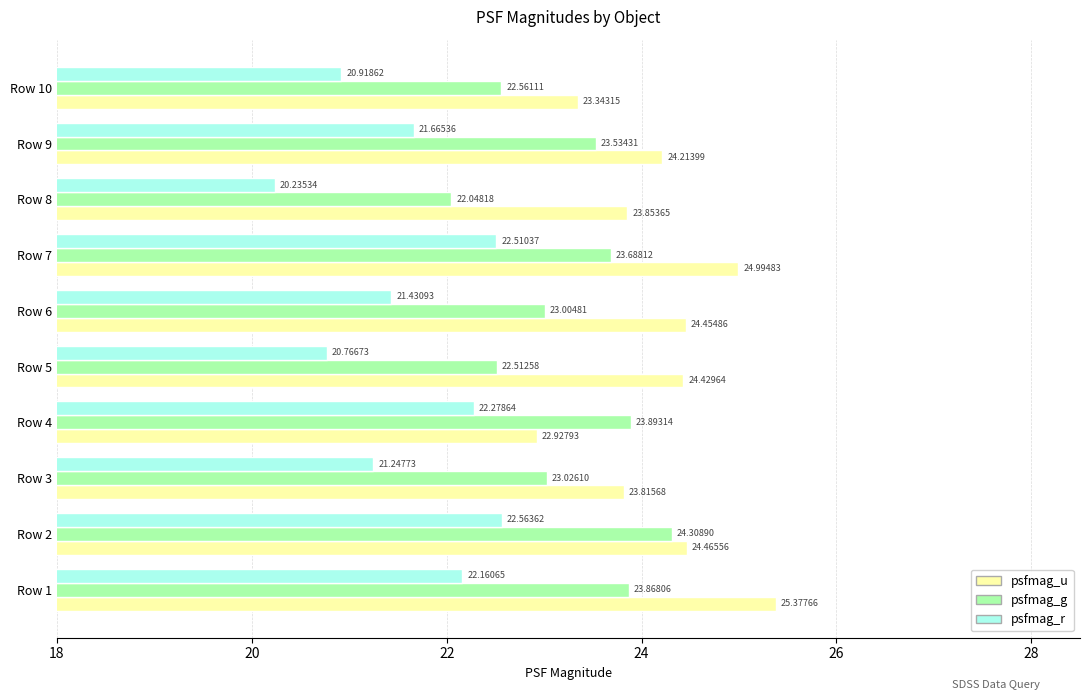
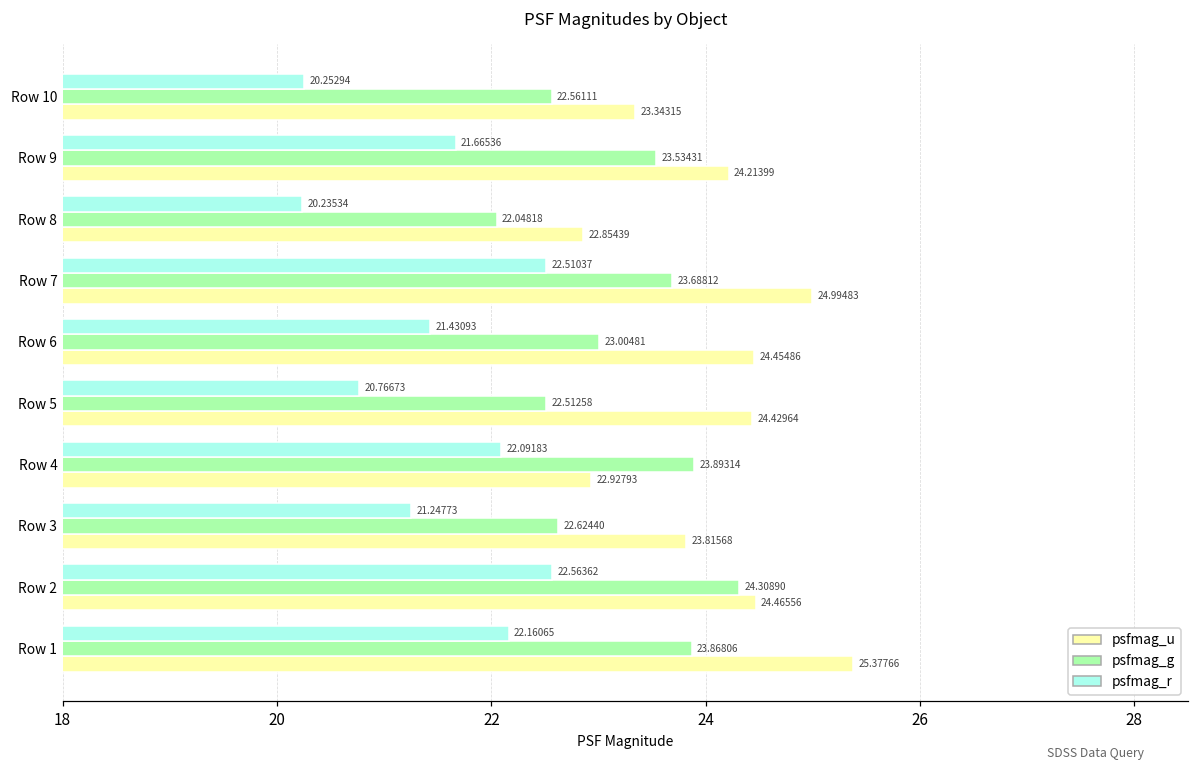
psfmag_r, Row 10: 20.91862 -> 20.25294
psfmag_u, Row 8: 23.85365 -> 22.85439
psfmag_r, Row 4: 22.27864 -> 22.09183
psfmag_g, Row 3: 23.02610 -> 22.62440
